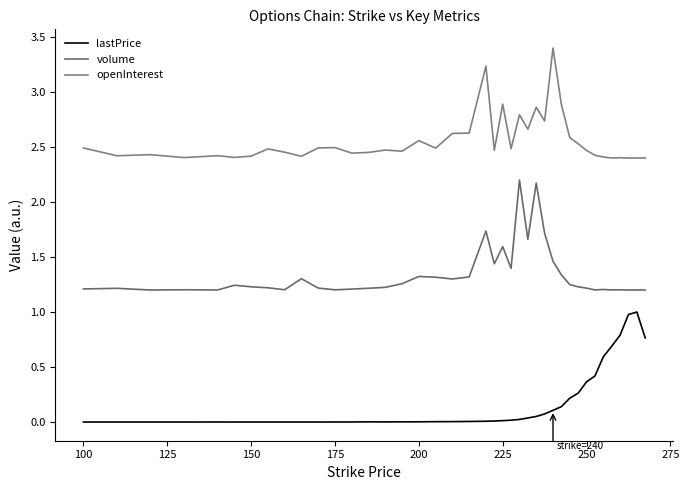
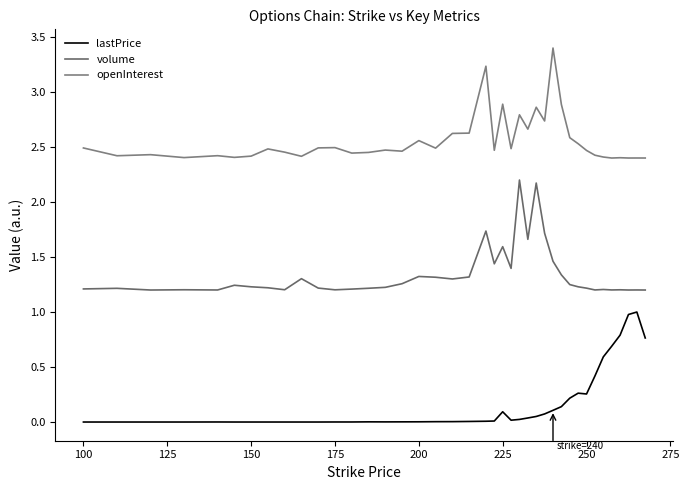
lastPrice, 225: 0.01 -> 0.09
lastPrice, 250: 0.37 -> 0.25
